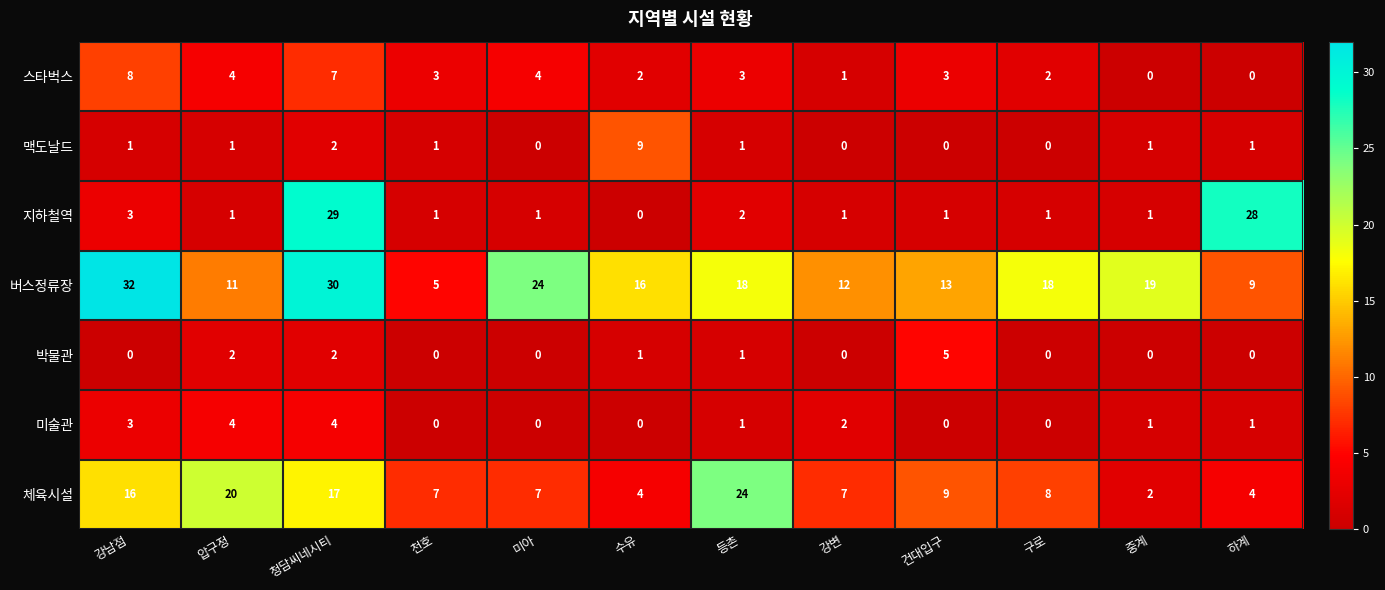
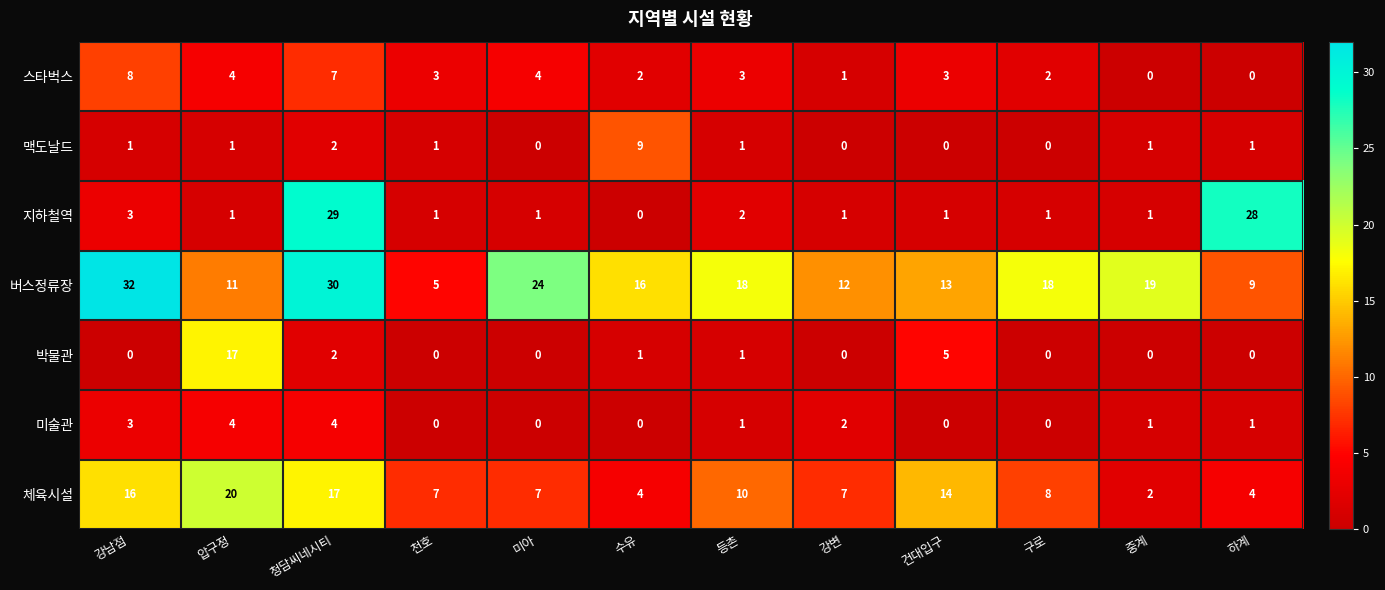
박물관, 압구정: 2 -> 17
체육시설, 등촌: 24 -> 10
체육시설, 건대입구: 9 -> 14
